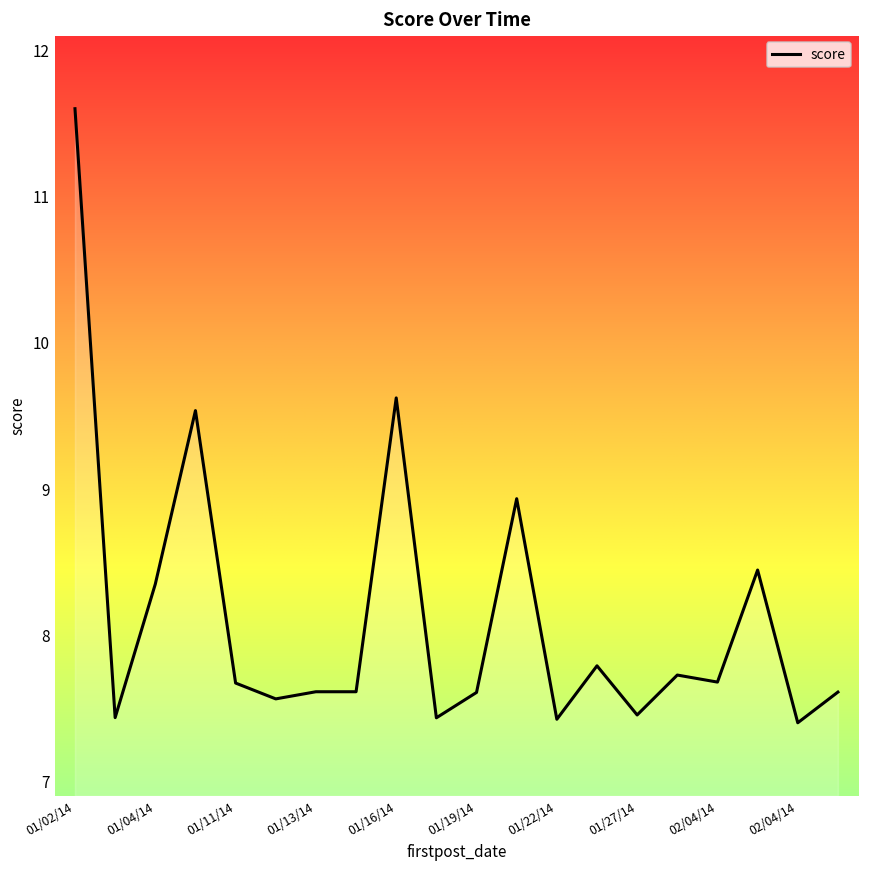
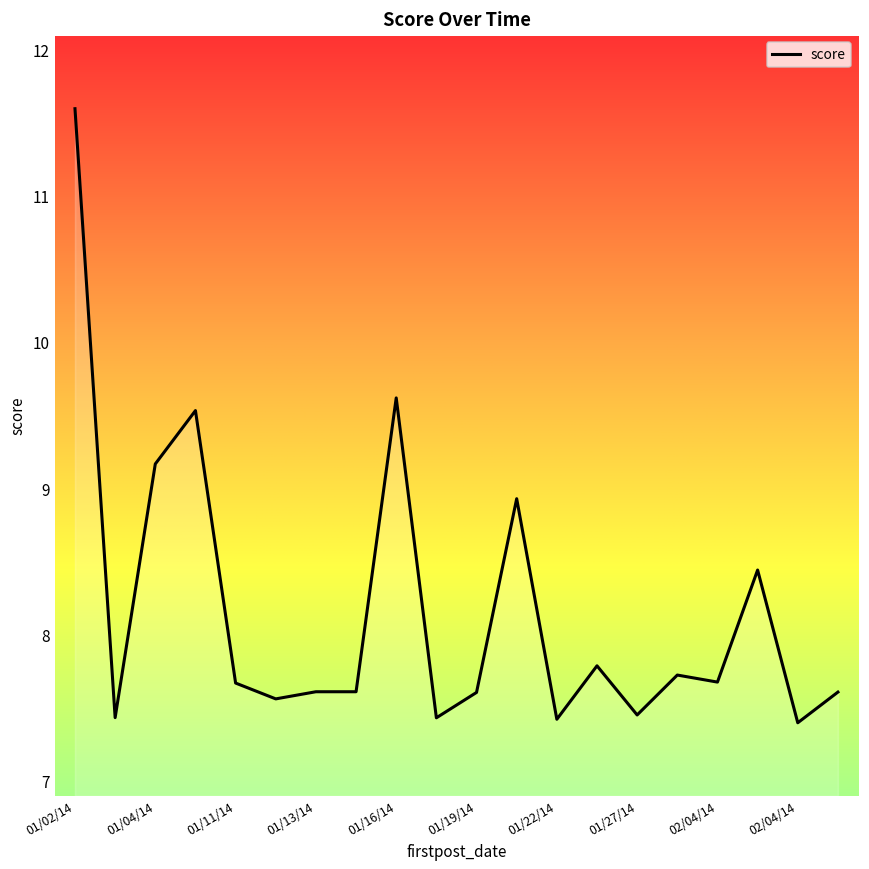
01/04/14: 8.35 -> 9.17
